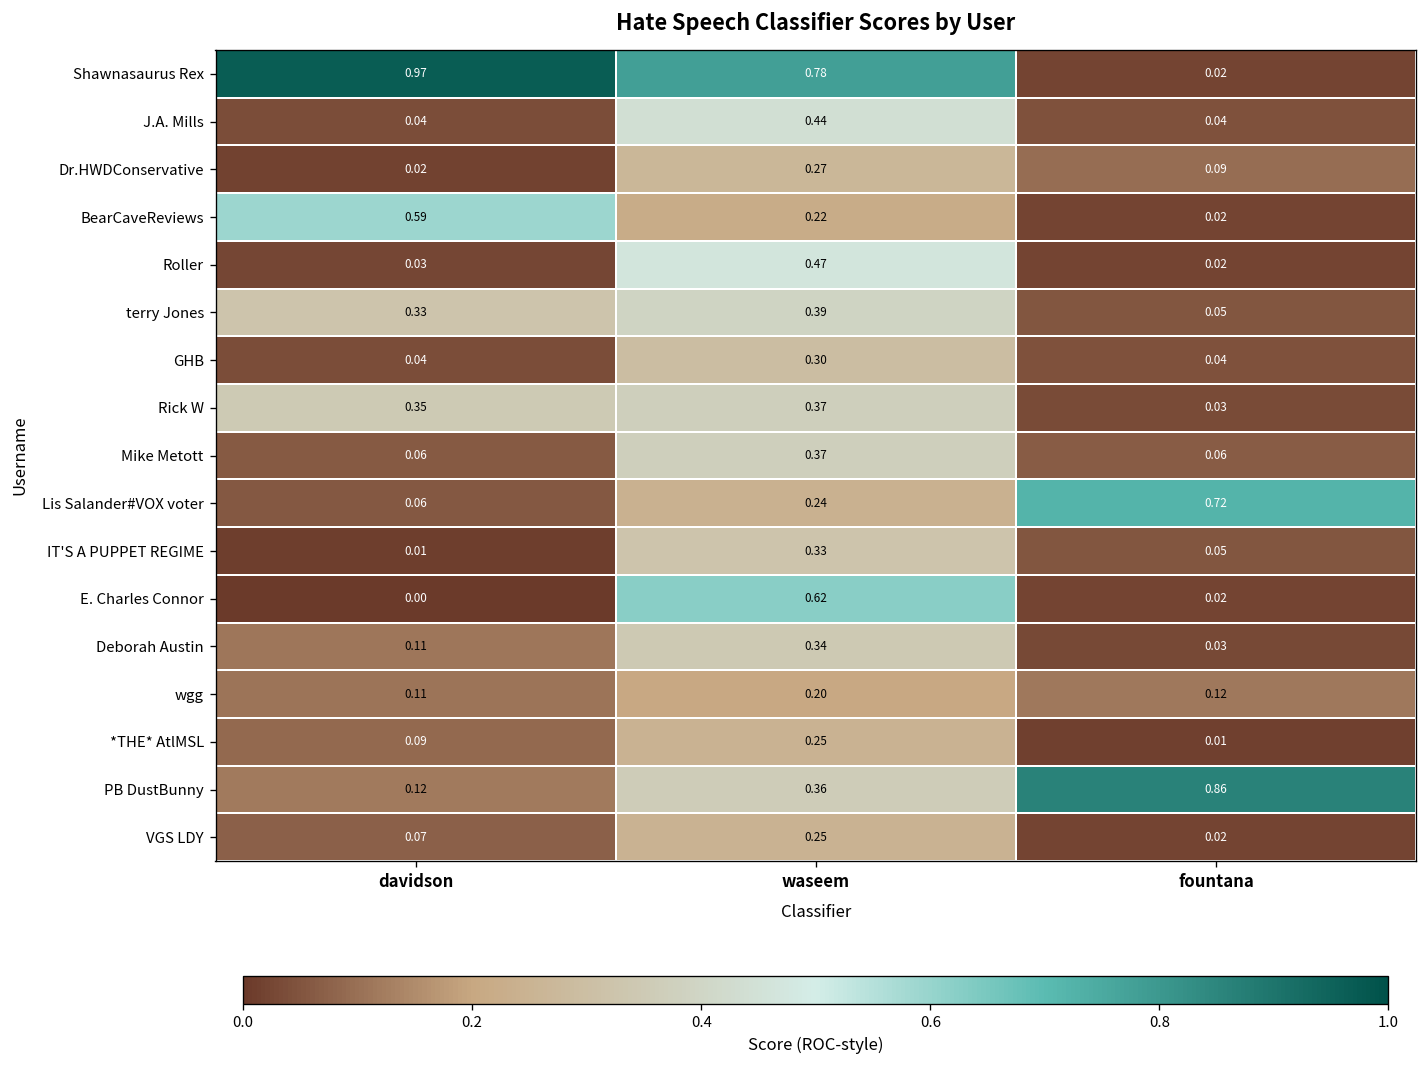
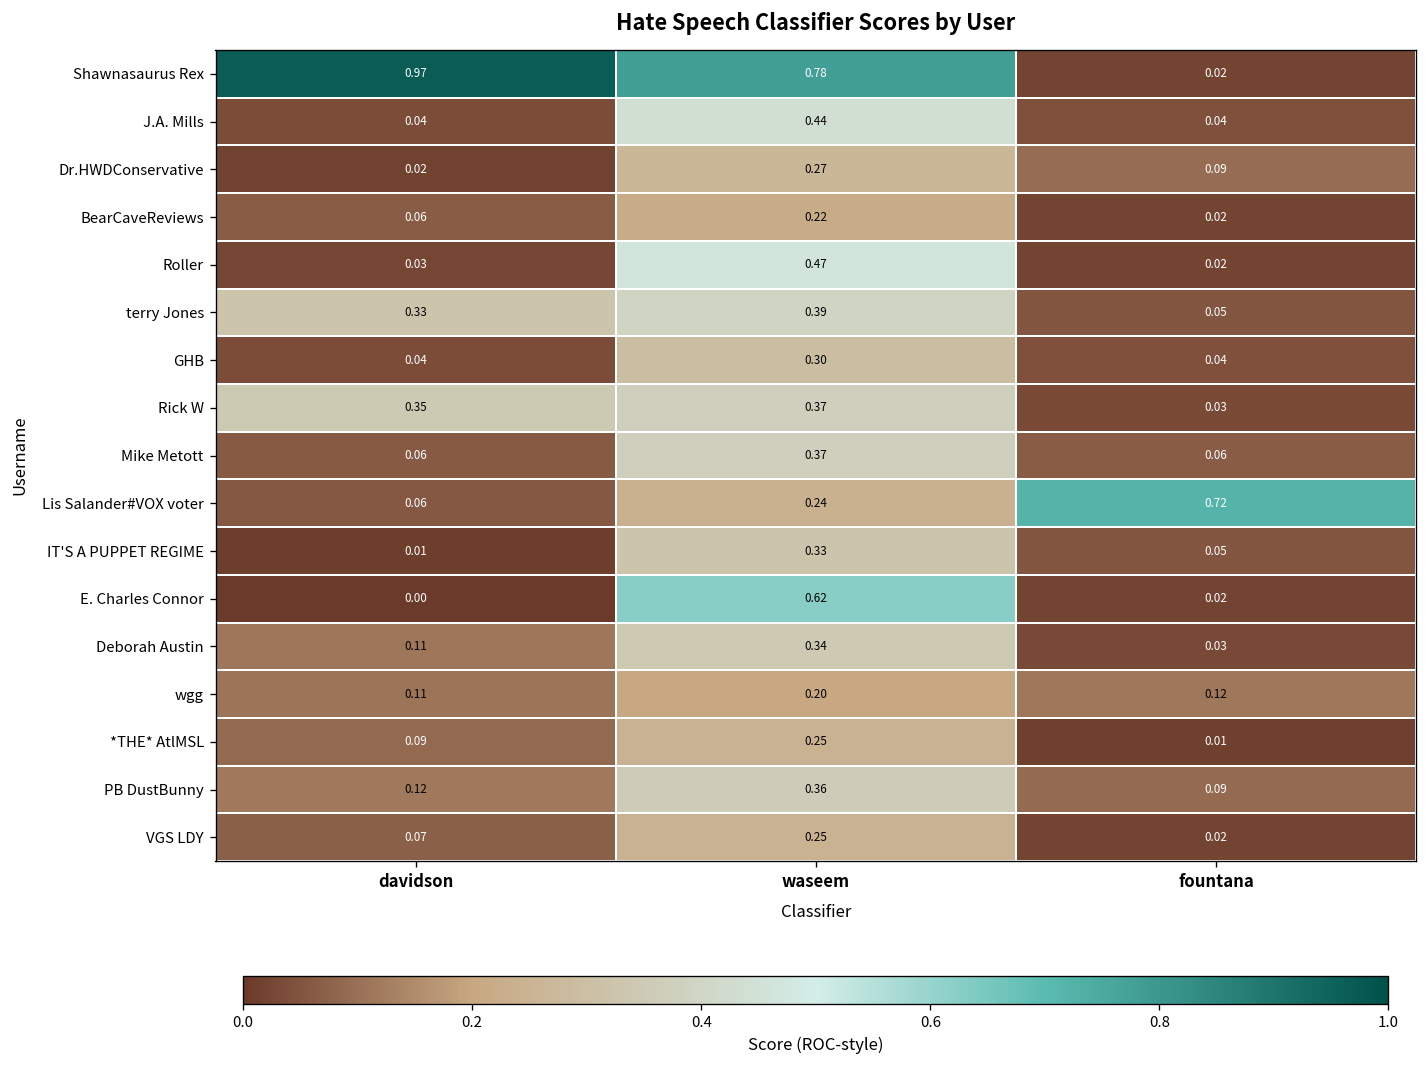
BearCaveReviews, davidson: 0.59 -> 0.06
PB DustBunny, fountana: 0.86 -> 0.09
